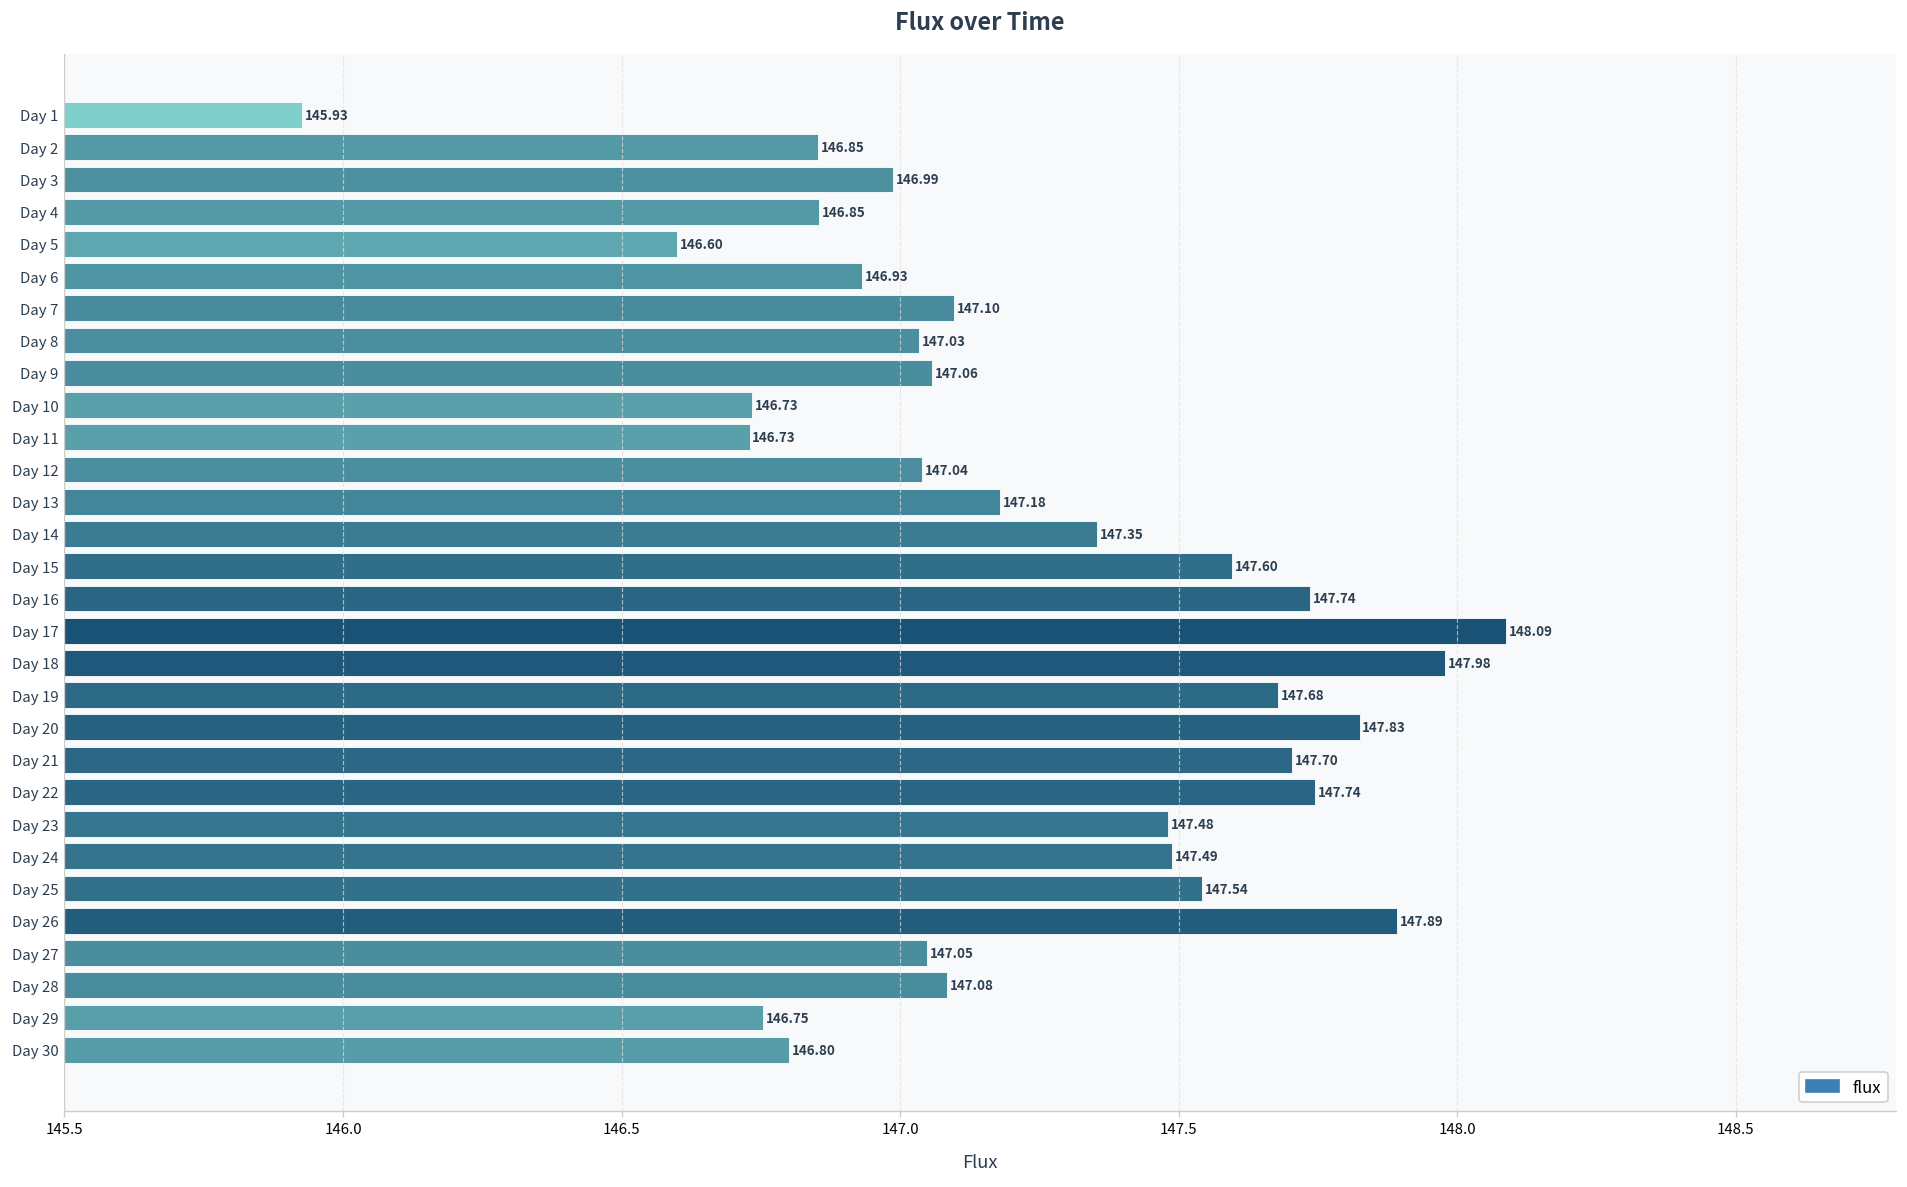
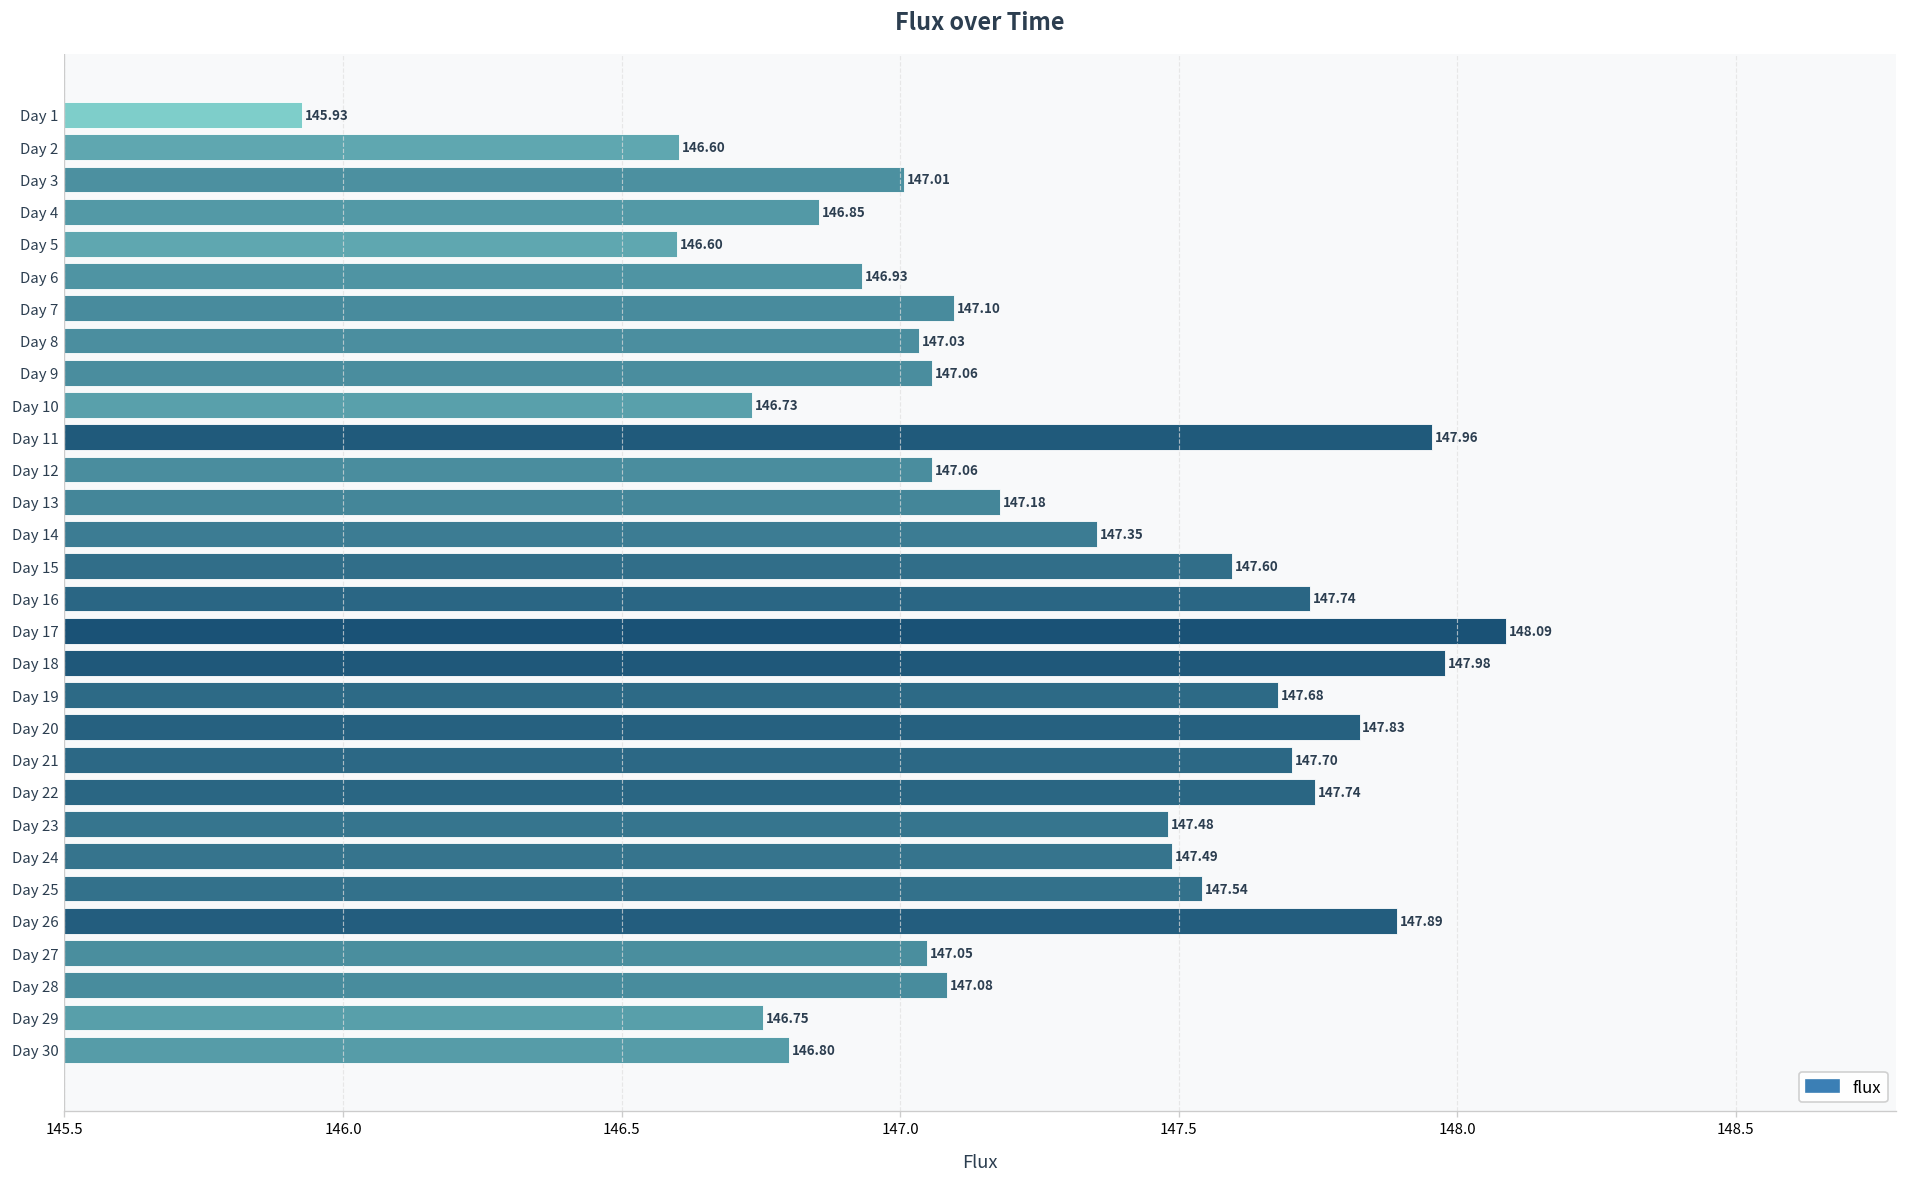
Day 2: 146.85 -> 146.60
Day 3: 146.99 -> 147.01
Day 11: 146.73 -> 147.96
Day 12: 147.04 -> 147.06
